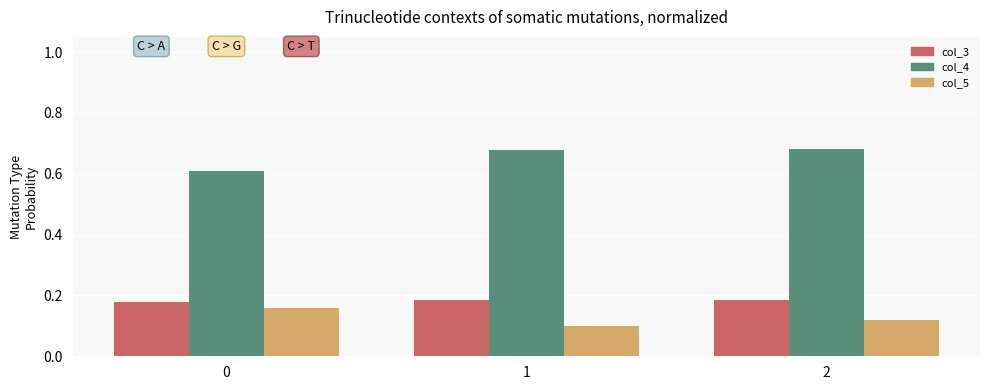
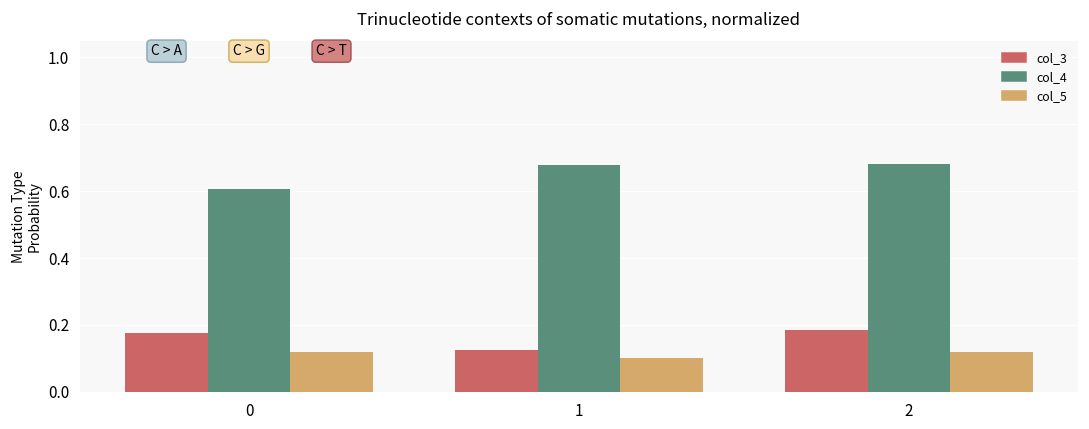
col_5, 0: 0.16 -> 0.12
col_3, 1: 0.19 -> 0.12
